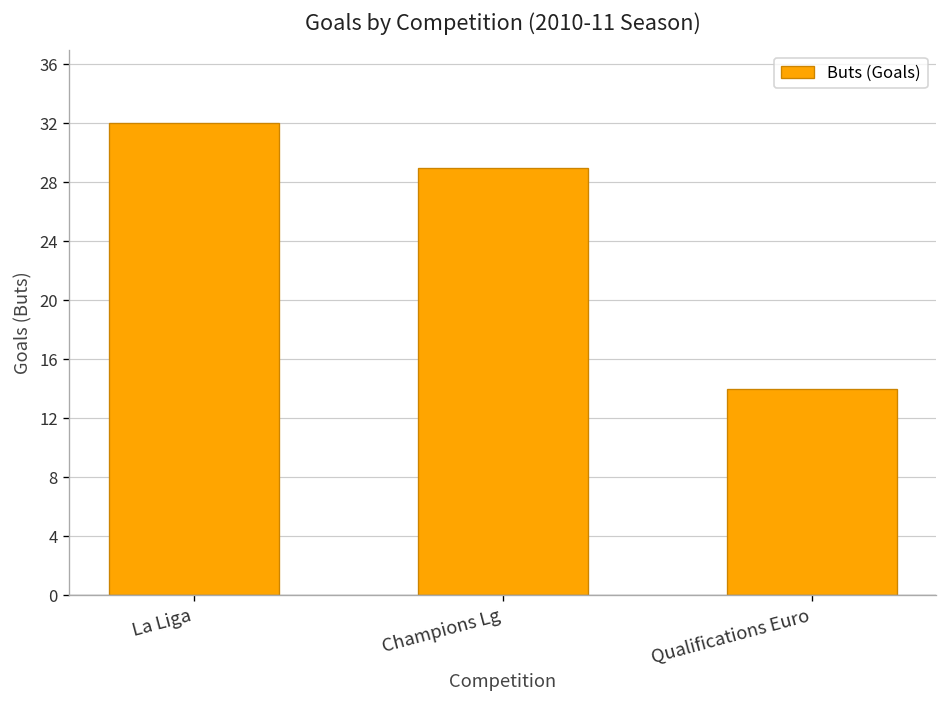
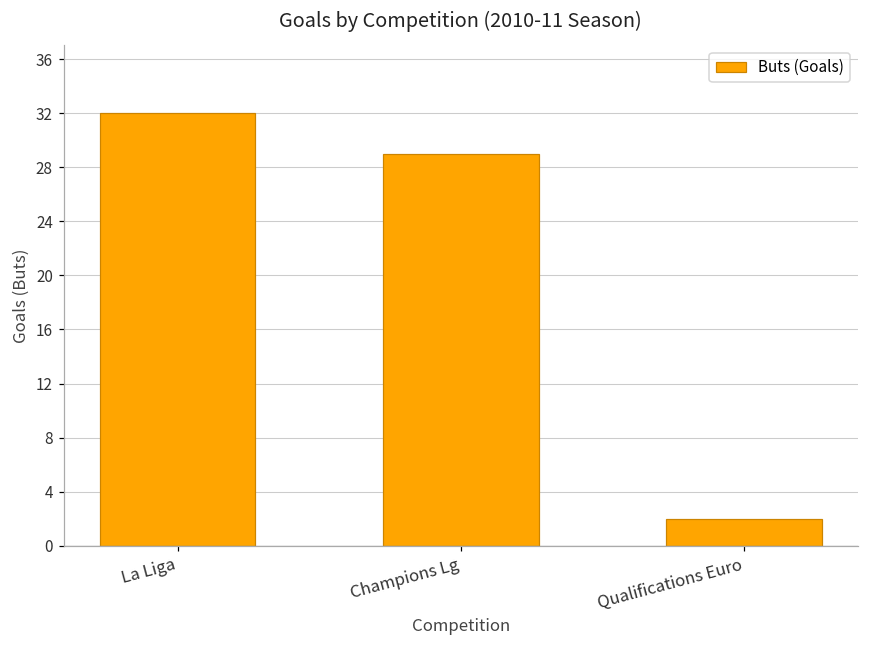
Qualifications Euro: 14 -> 2
